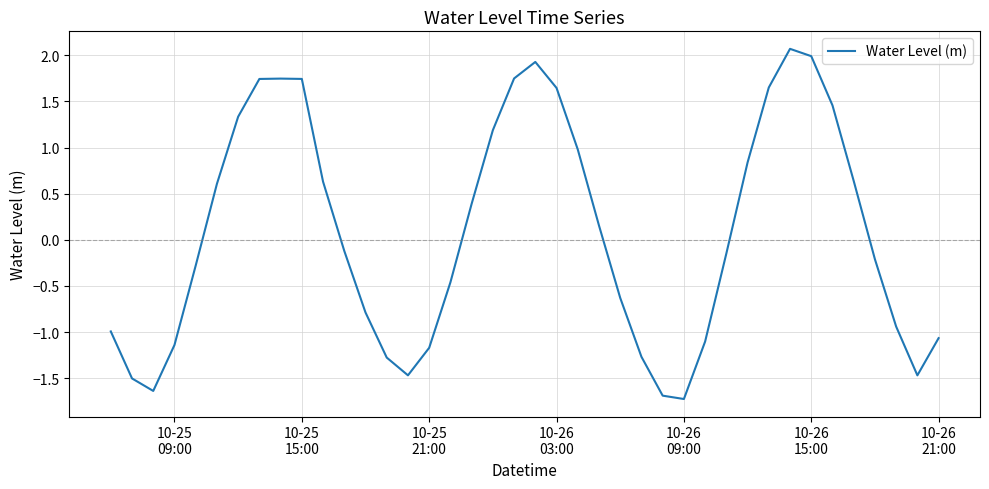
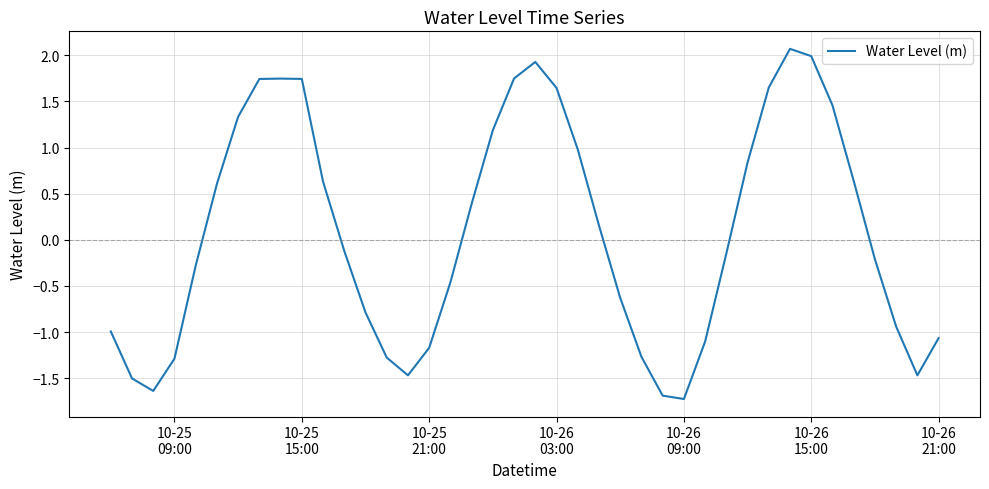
10-25 09:00: -1.1 -> -1.3
